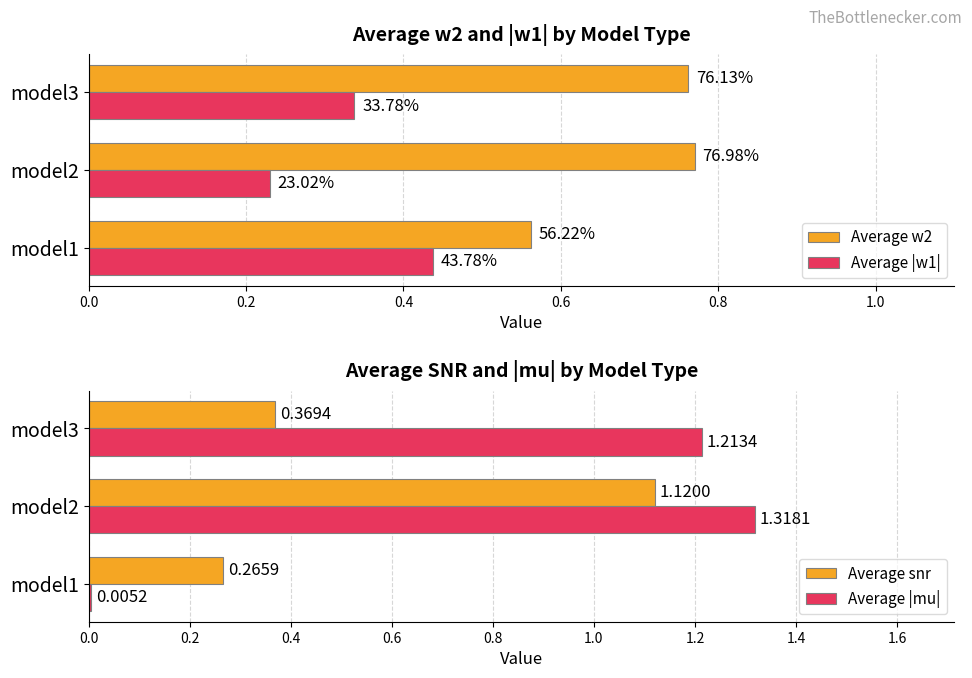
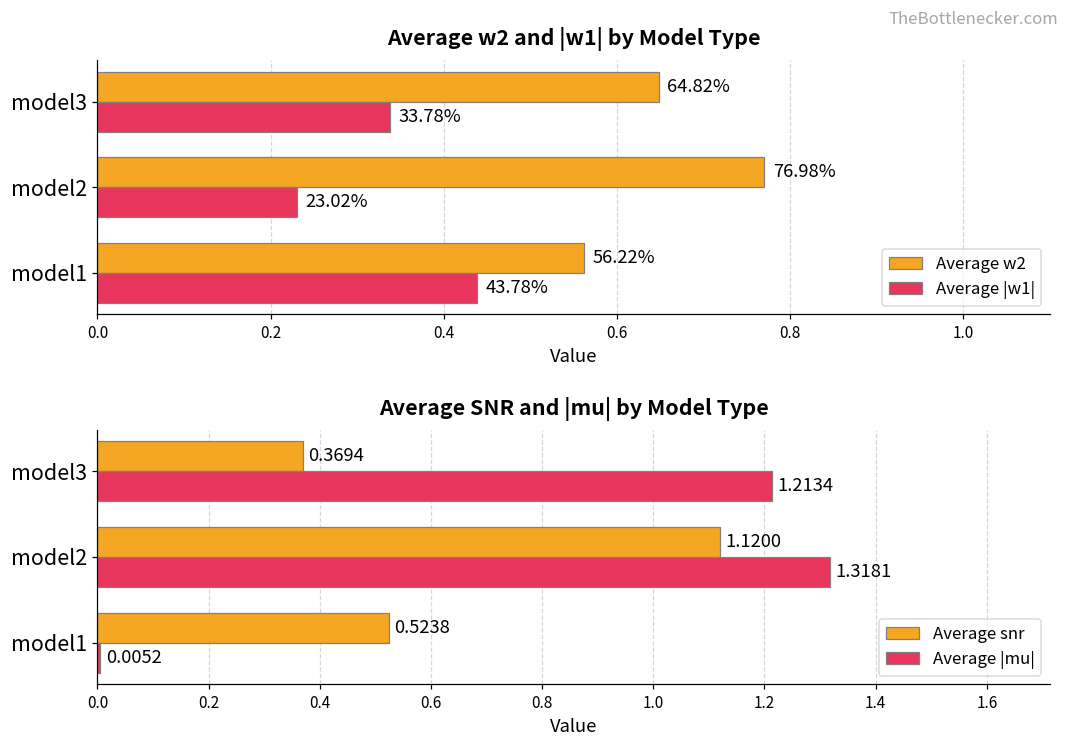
Average w2 and |w1| by Model Type, Average w2, model3: 76.13% -> 64.82%
Average SNR and |mu| by Model Type, Average snr, model1: 0.2659 -> 0.5238
